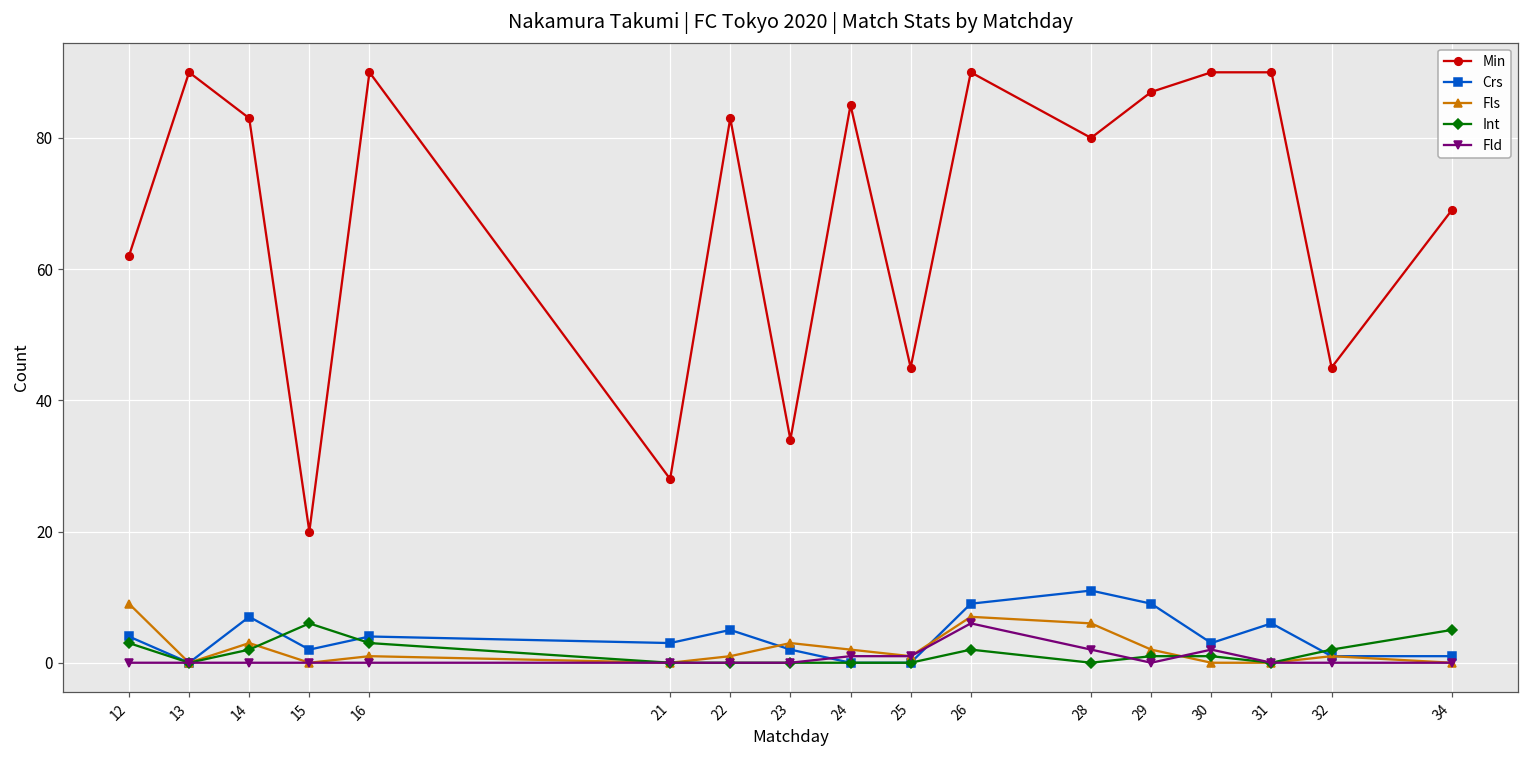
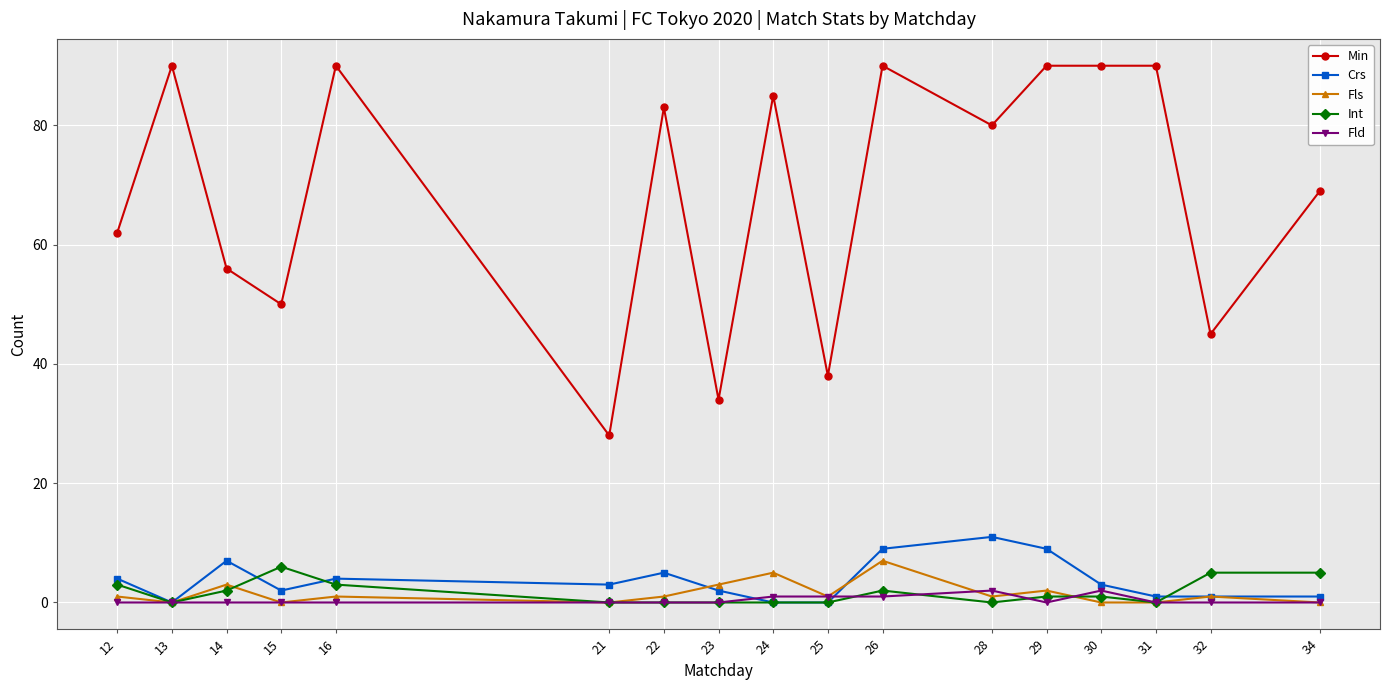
Fls, 12: 9 -> 1
Min, 14: 83 -> 56
Min, 15: 20 -> 50
Fls, 24: 2 -> 5
Min, 25: 45 -> 38
Fld, 26: 6 -> 1
Fls, 28: 6 -> 1
Min, 29: 87 -> 90
Crs, 31: 6 -> 1
Int, 32: 2 -> 5
